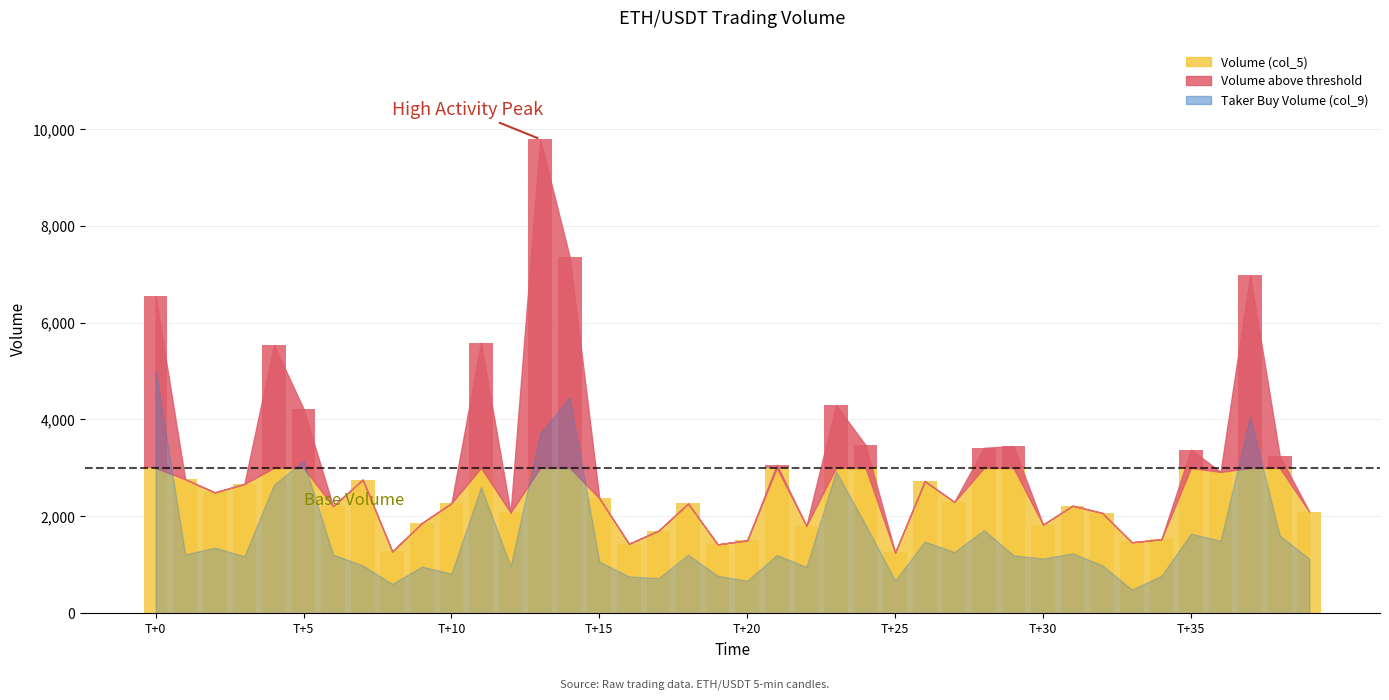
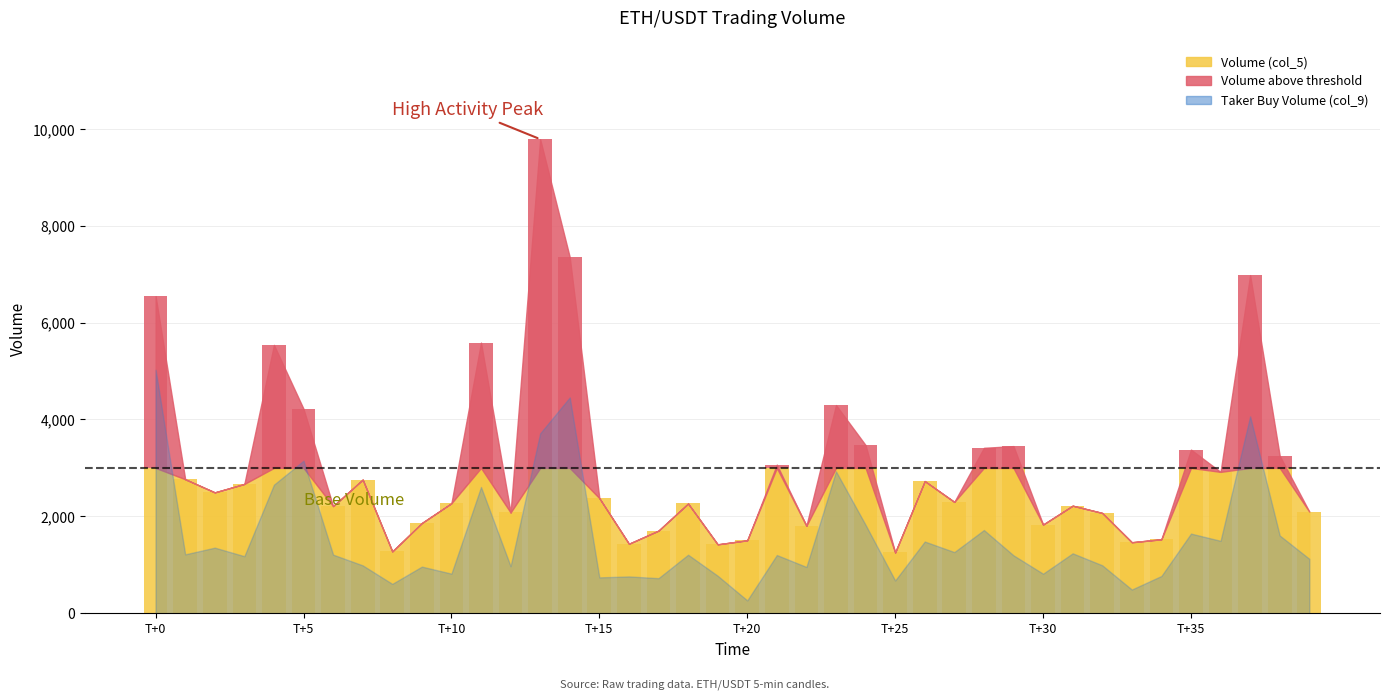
Taker Buy Volume (col_9), T+15: 1,100 -> 700
Taker Buy Volume (col_9), T+20: 700 -> 300
Taker Buy Volume (col_9), T+30: 1,100 -> 800
